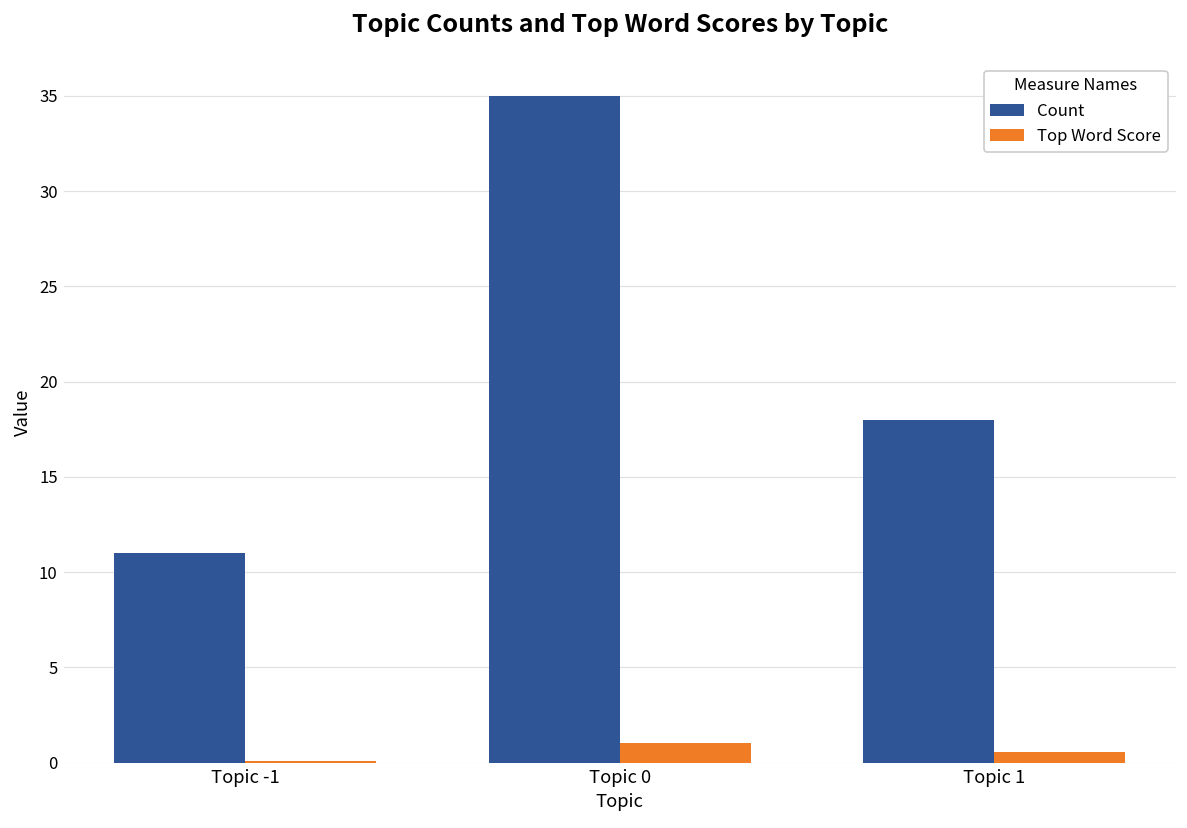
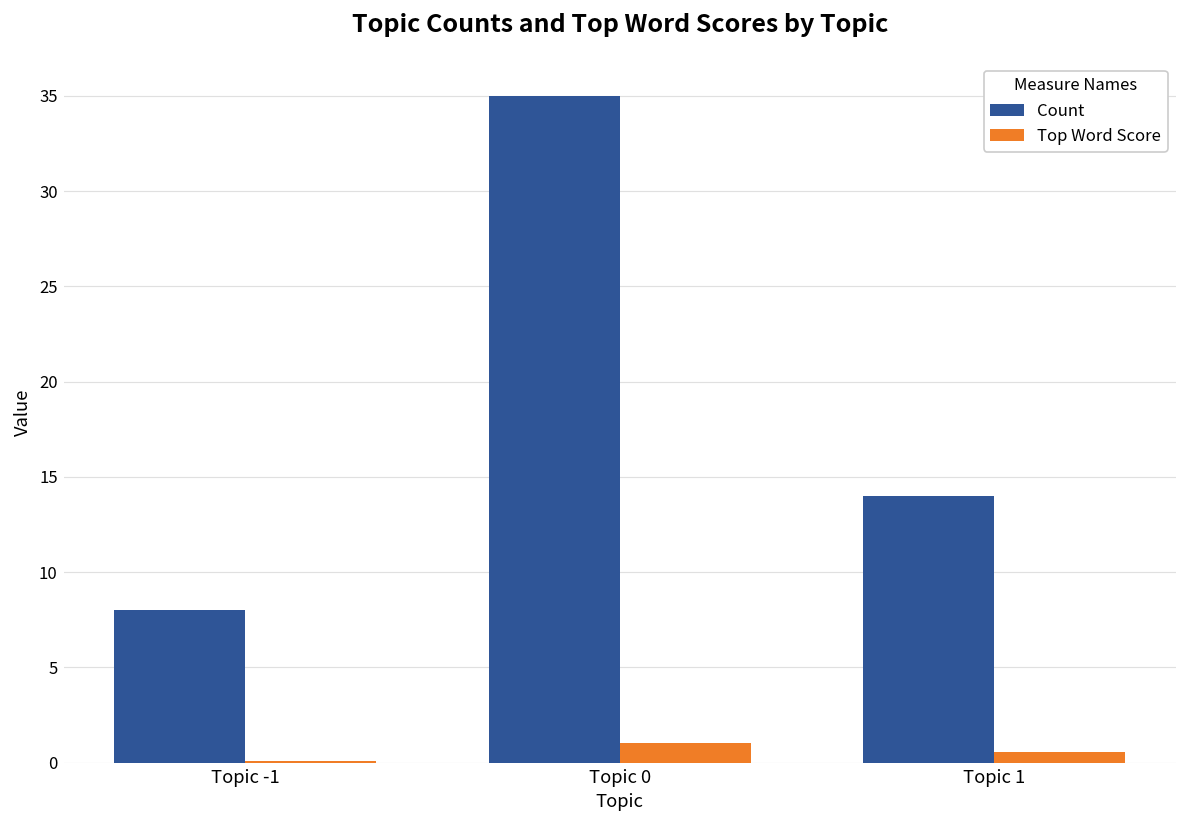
Count, Topic -1: 11 -> 8
Count, Topic 1: 18 -> 14
